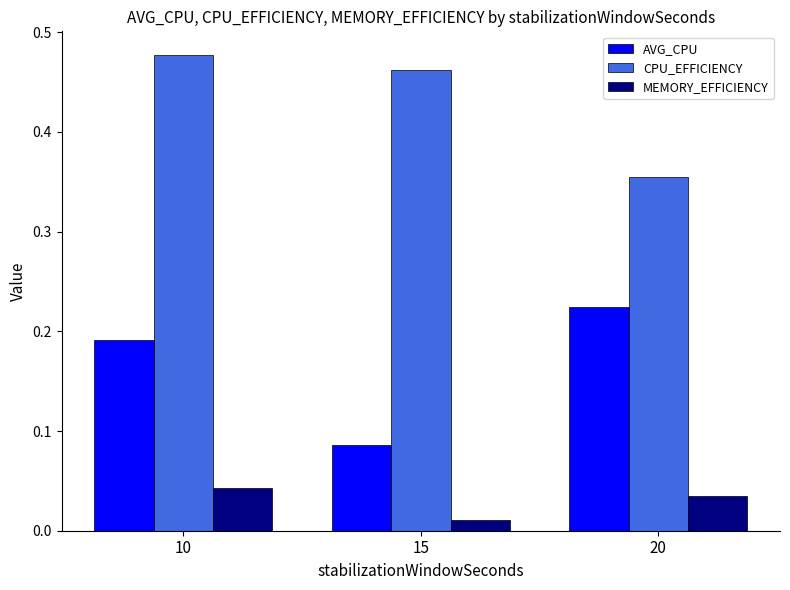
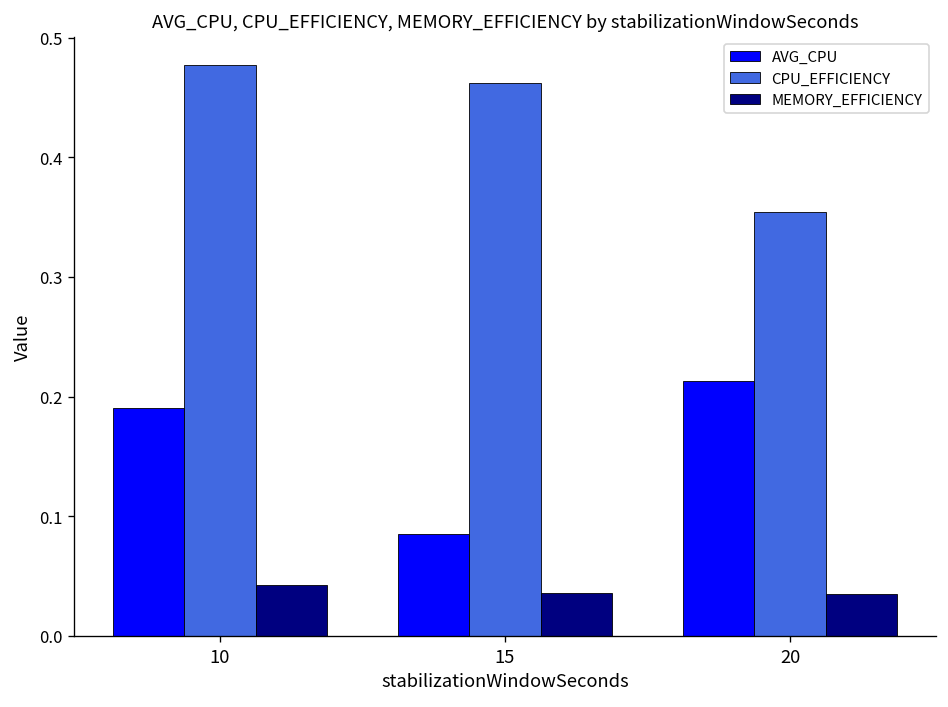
MEMORY_EFFICIENCY, 15: 0.01 -> 0.04
AVG_CPU, 20: 0.22 -> 0.21
